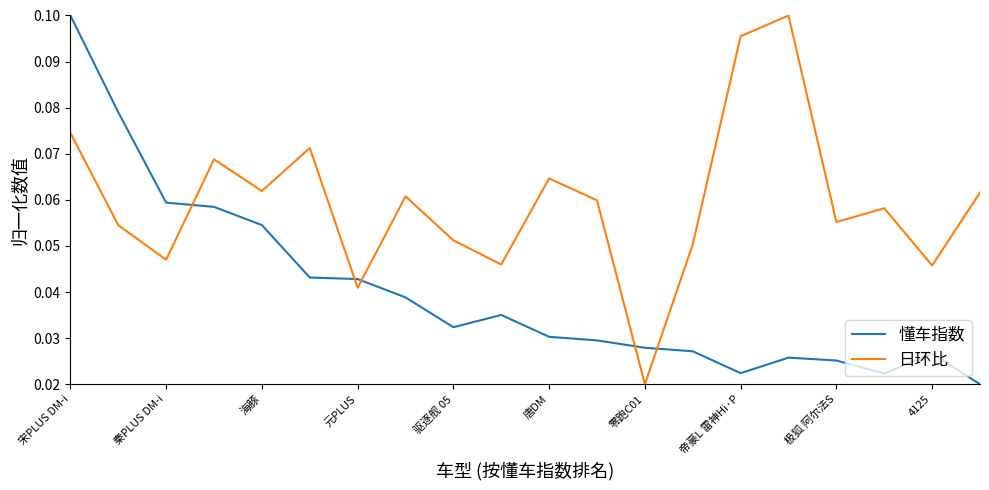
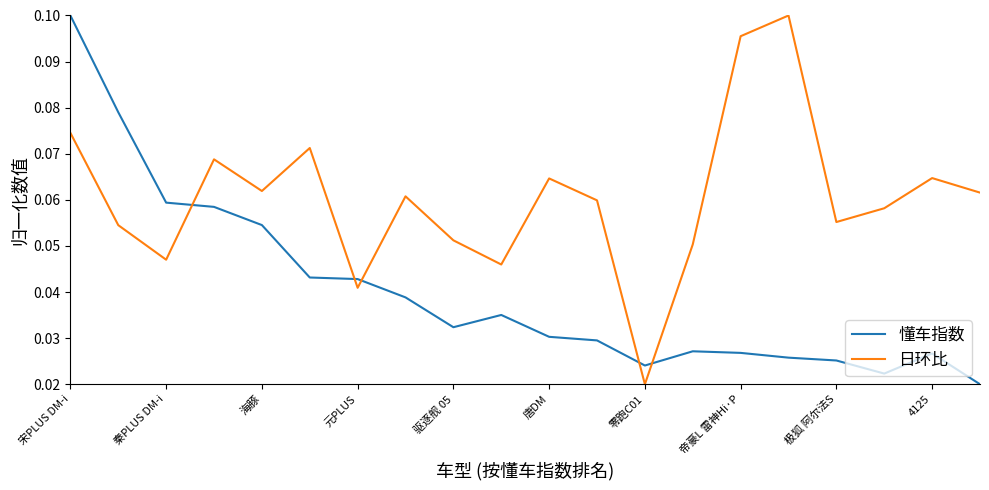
懂车指数, 零跑C01: 0.028 -> 0.024
懂车指数, 帝豪L 雷神Hi·P: 0.022 -> 0.027
日环比, 4125: 0.046 -> 0.065
